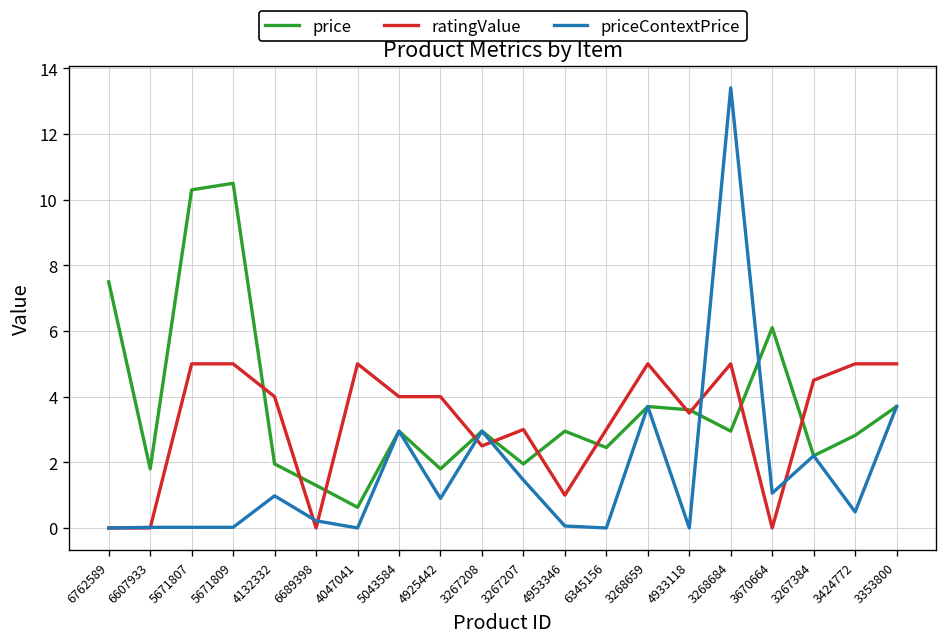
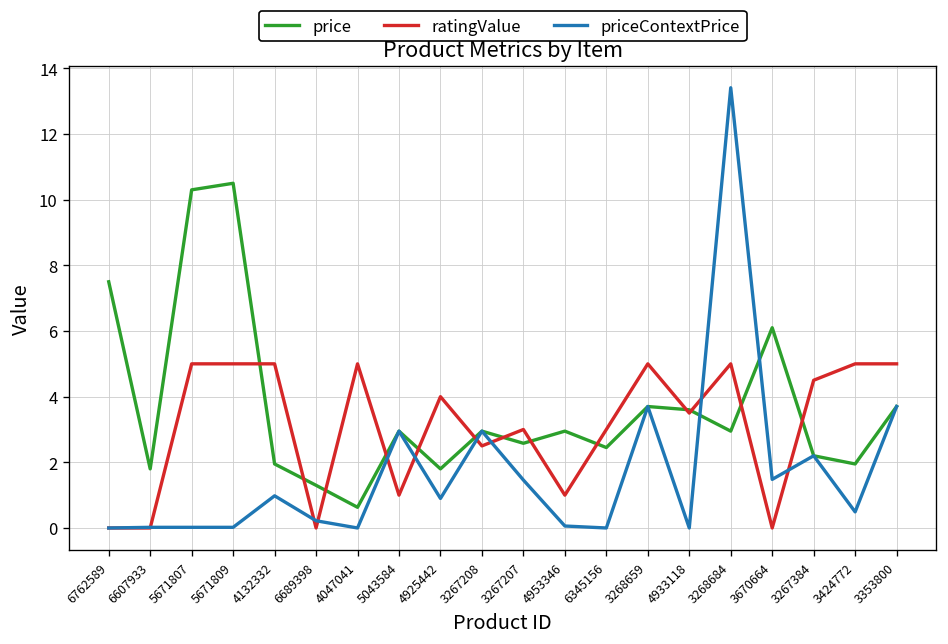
ratingValue, 4132332: 4 -> 5
ratingValue, 5043584: 4 -> 1
price, 3267207: 2.0 -> 2.6
priceContextPrice, 3670664: 1.1 -> 1.5
price, 3424772: 2.8 -> 2.0
